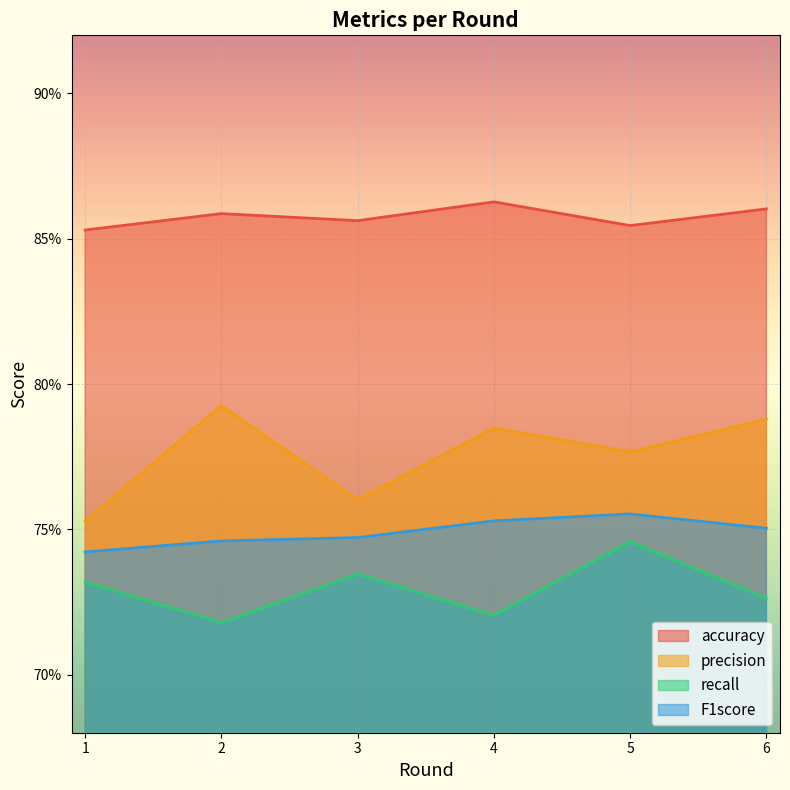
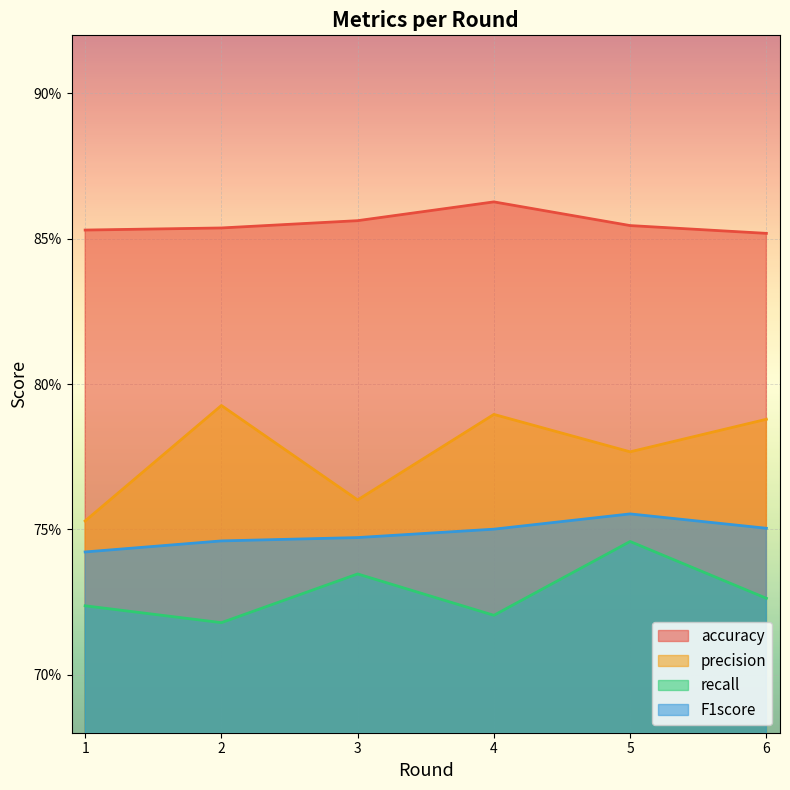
recall, 1: 73.2% -> 72.4%
accuracy, 2: 85.9% -> 85.4%
precision, 4: 78.5% -> 79.0%
F1score, 4: 75.3% -> 75.0%
accuracy, 6: 86.0% -> 85.2%
